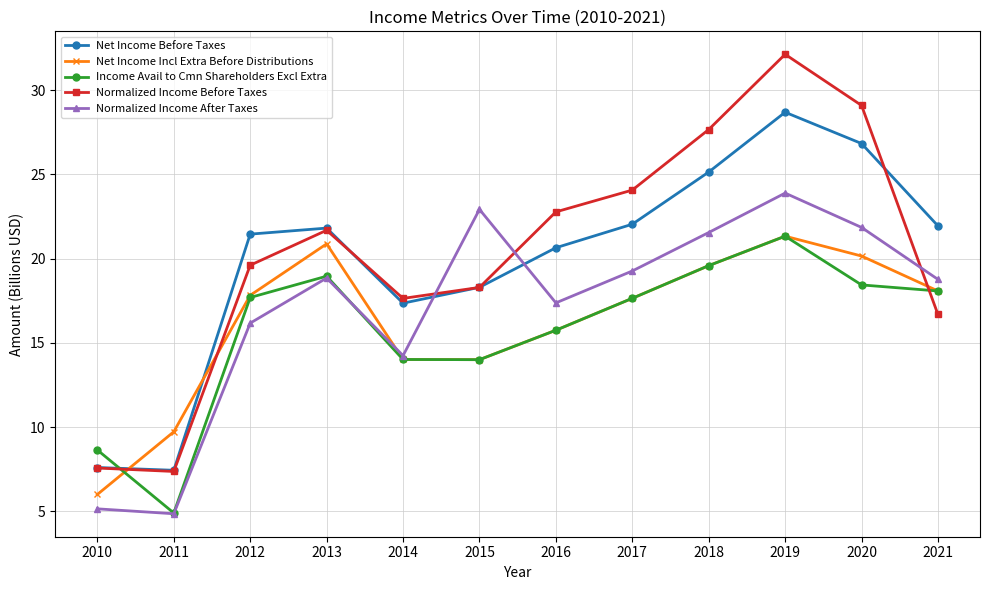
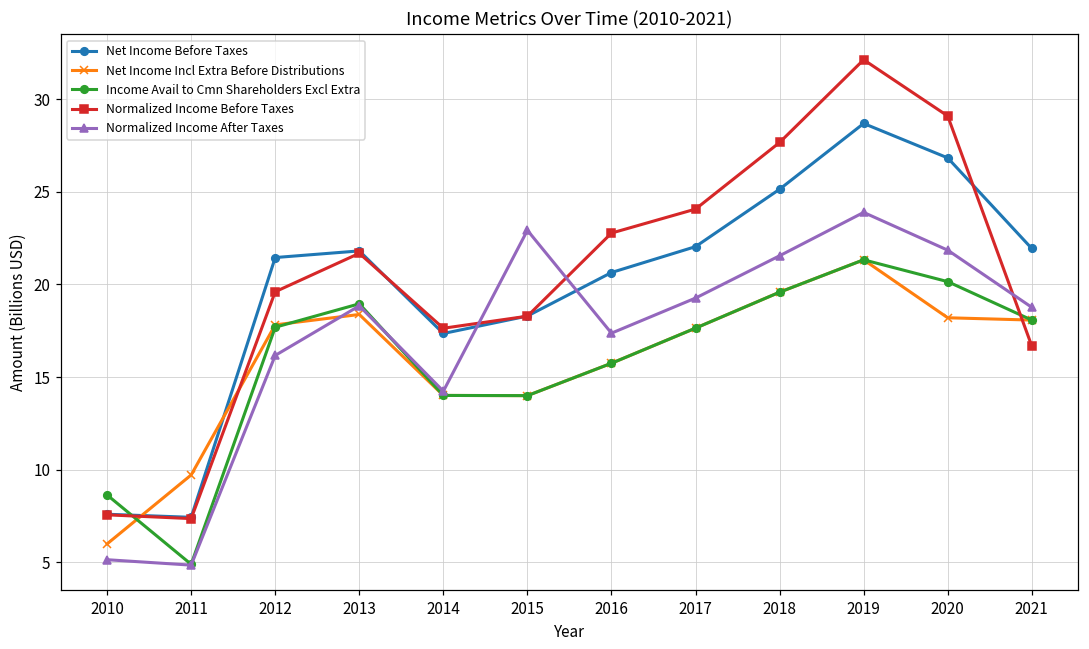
Net Income Incl Extra Before Distributions, 2013: 20.9 -> 18.4
Net Income Incl Extra Before Distributions, 2020: 20.2 -> 18.2
Income Avail to Cmn Shareholders Excl Extra, 2020: 18.4 -> 20.2
